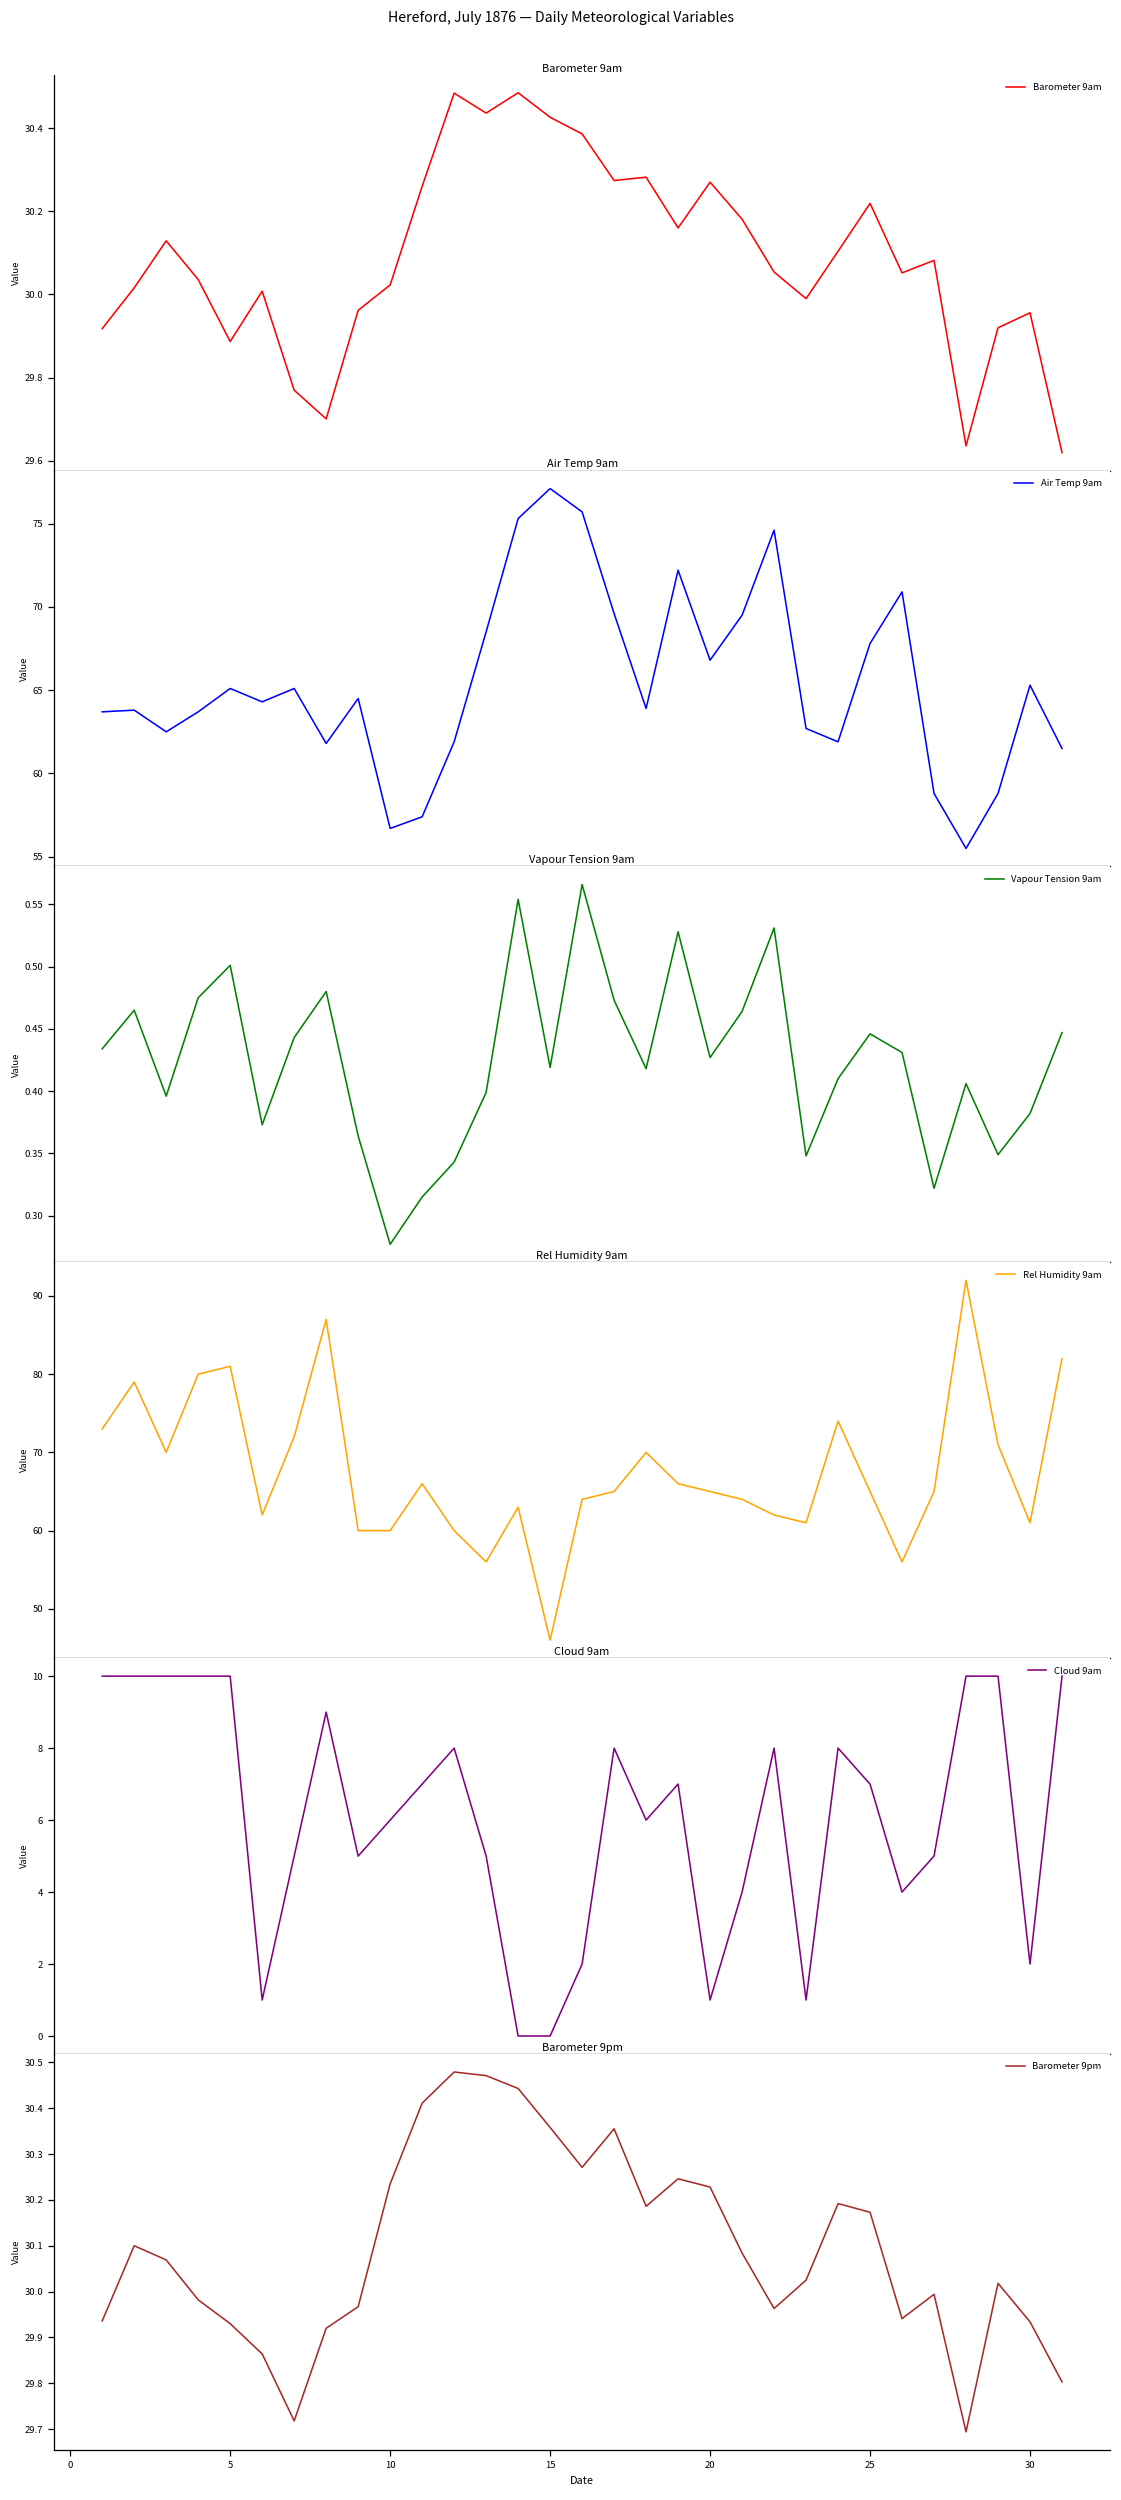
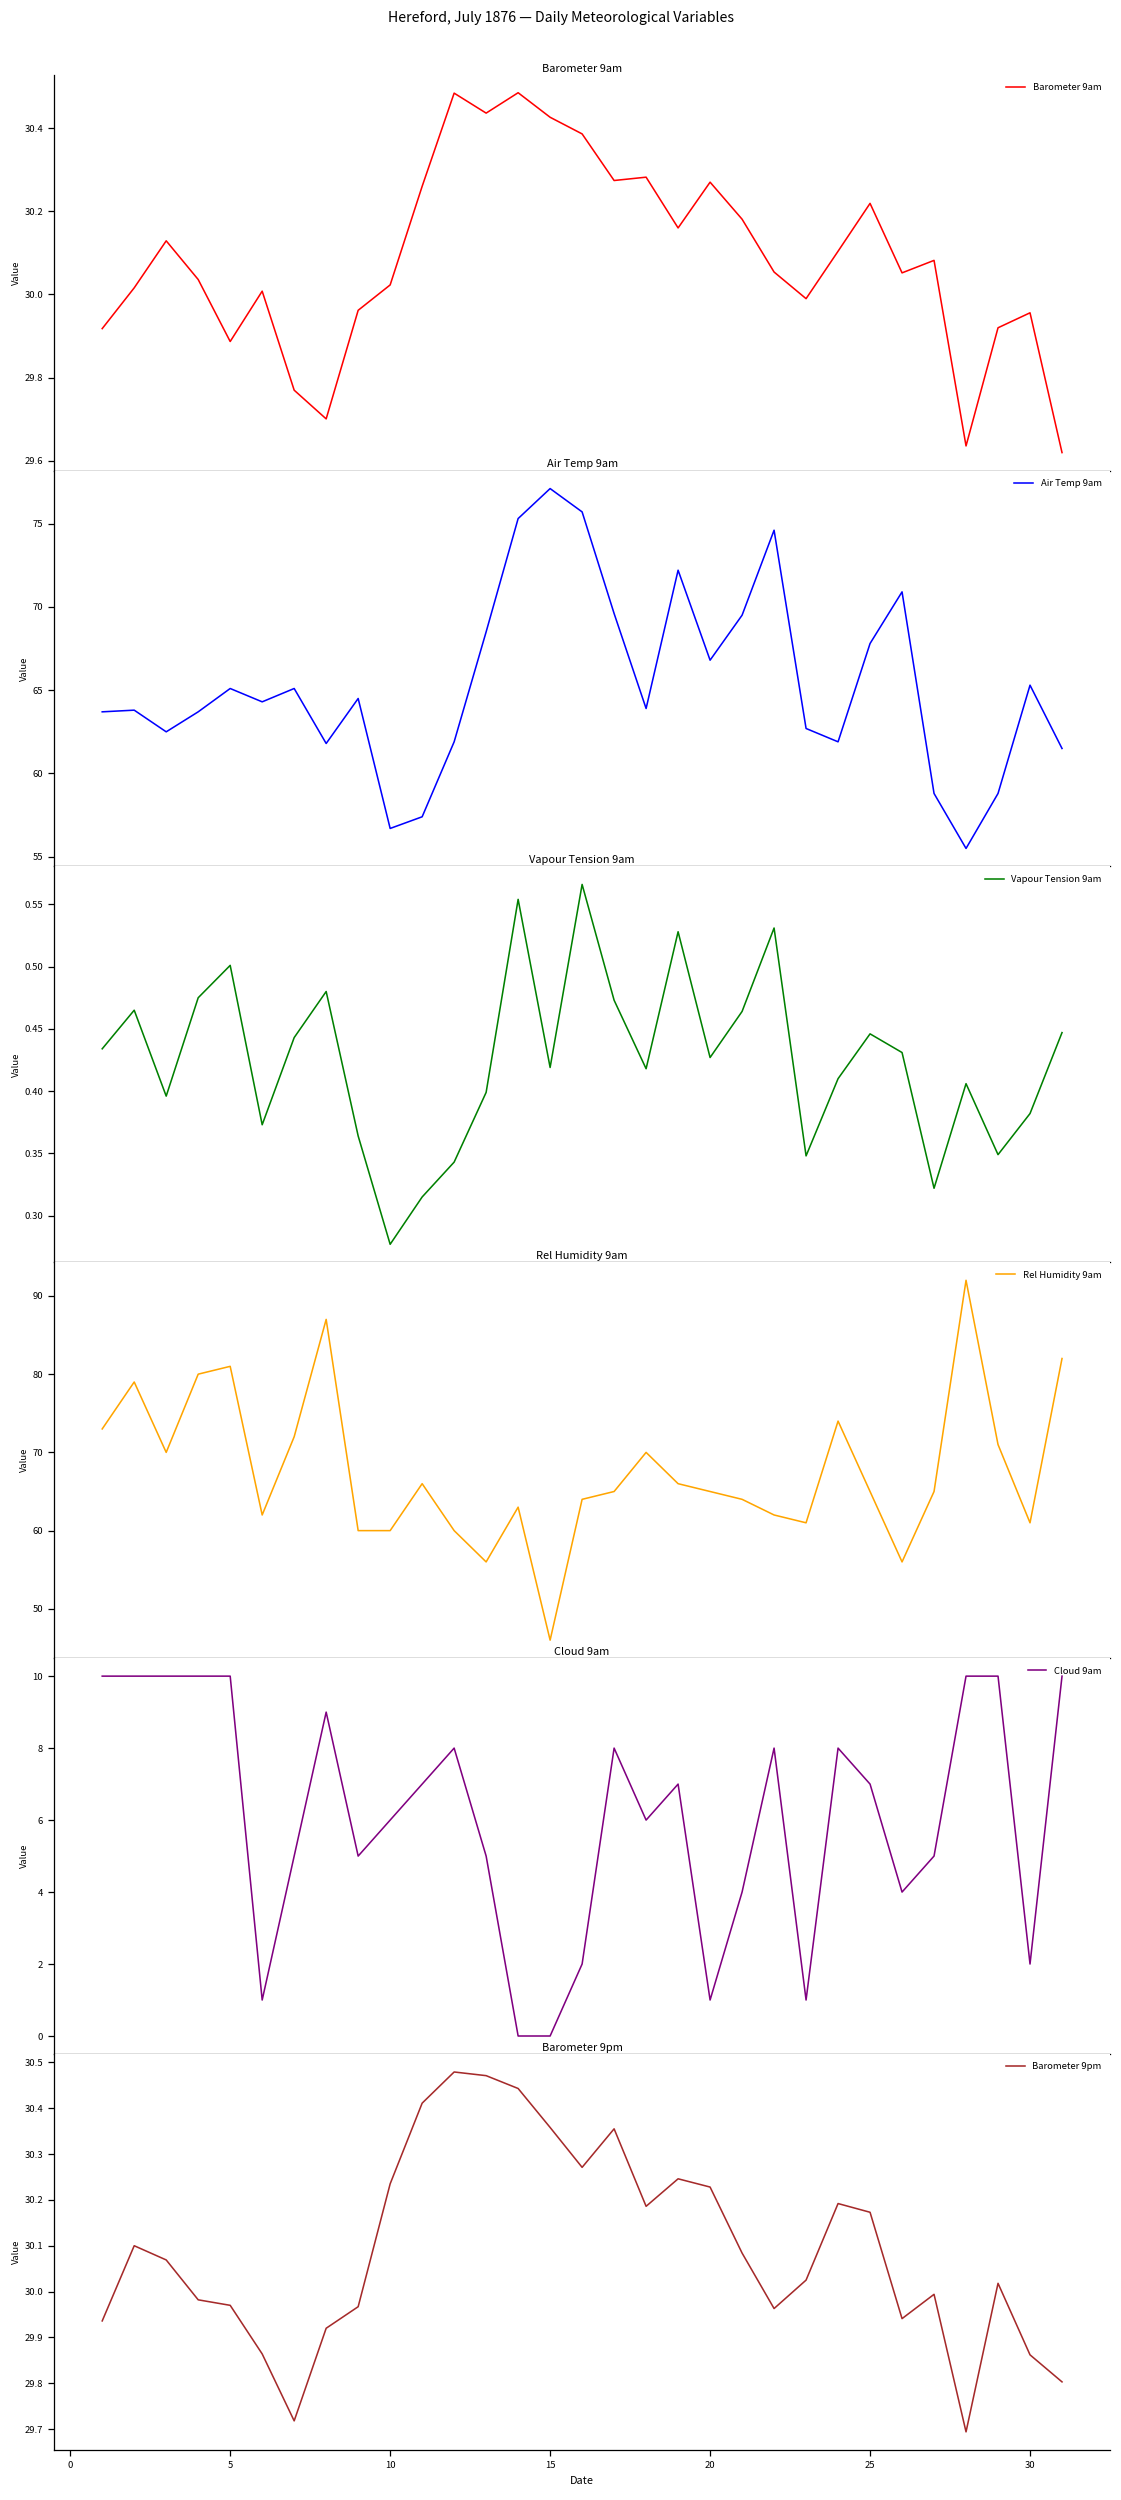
Barometer 9pm, 5: 29.93 -> 29.97
Barometer 9pm, 30: 29.93 -> 29.86
